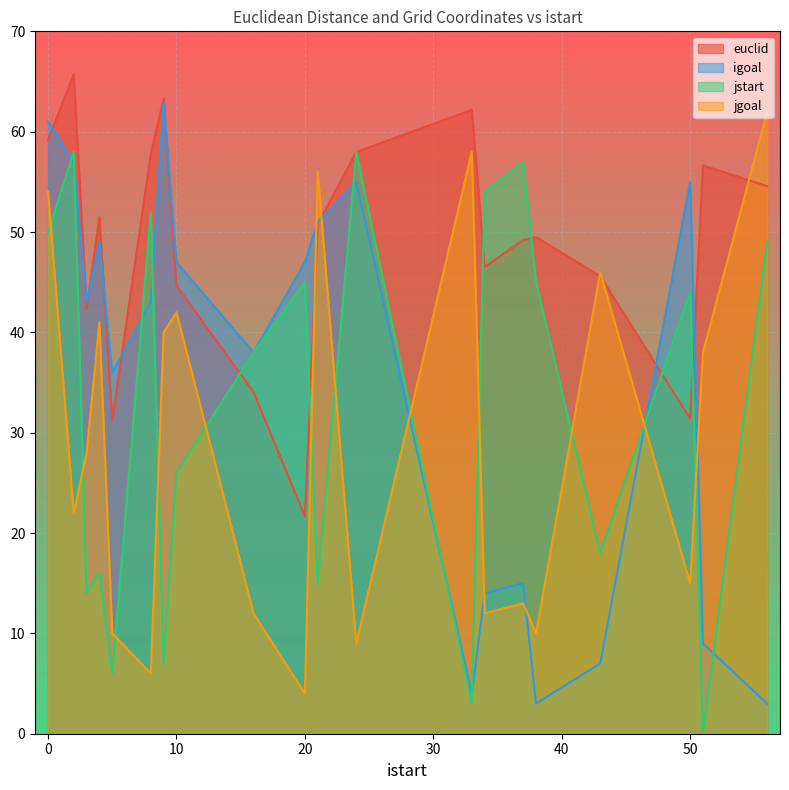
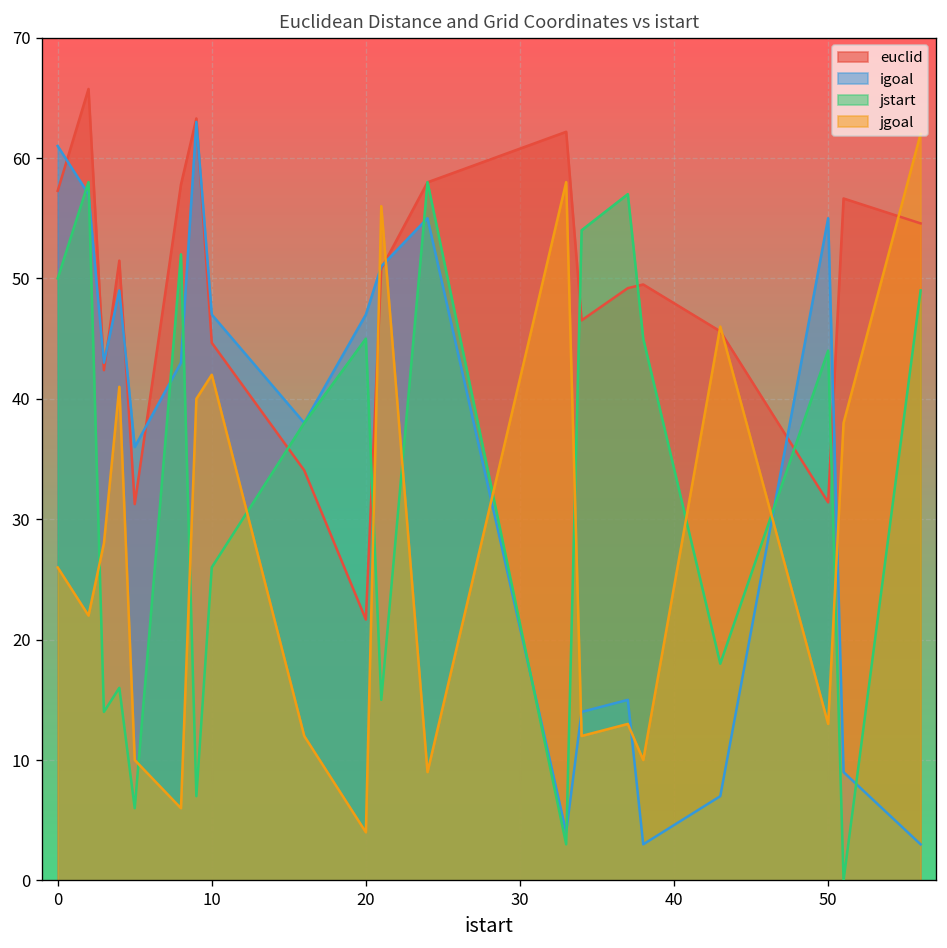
euclid, 0: 59.2 -> 57.3
jgoal, 0: 54 -> 26
jgoal, 50: 15 -> 13
